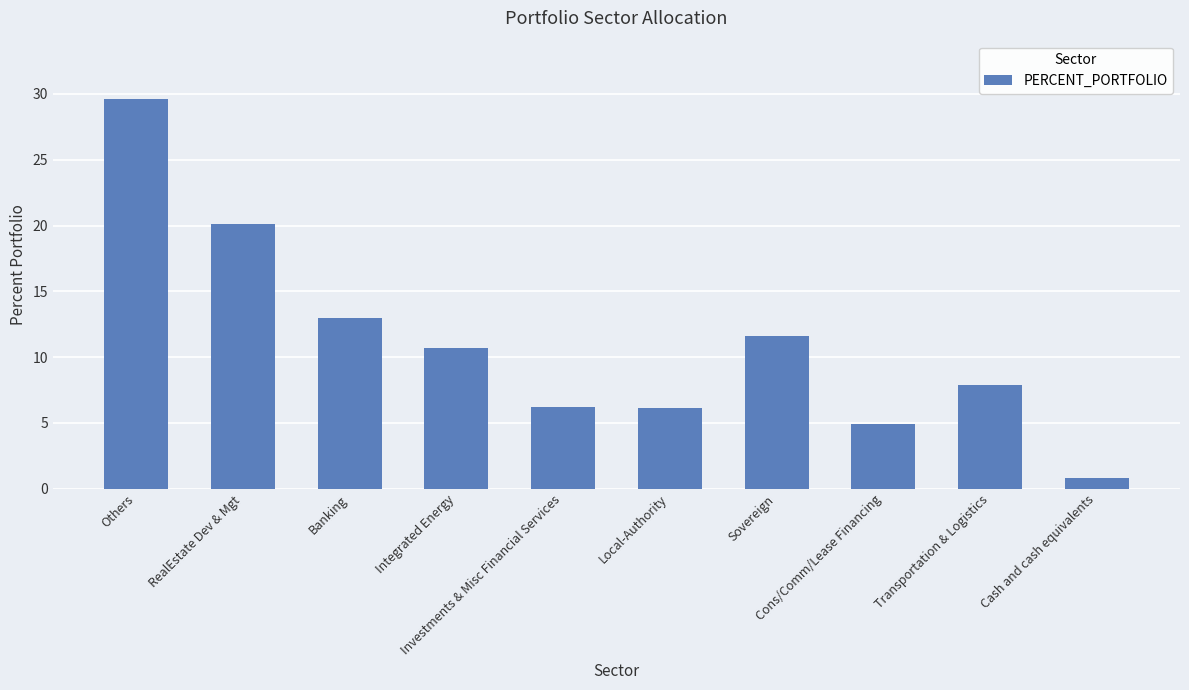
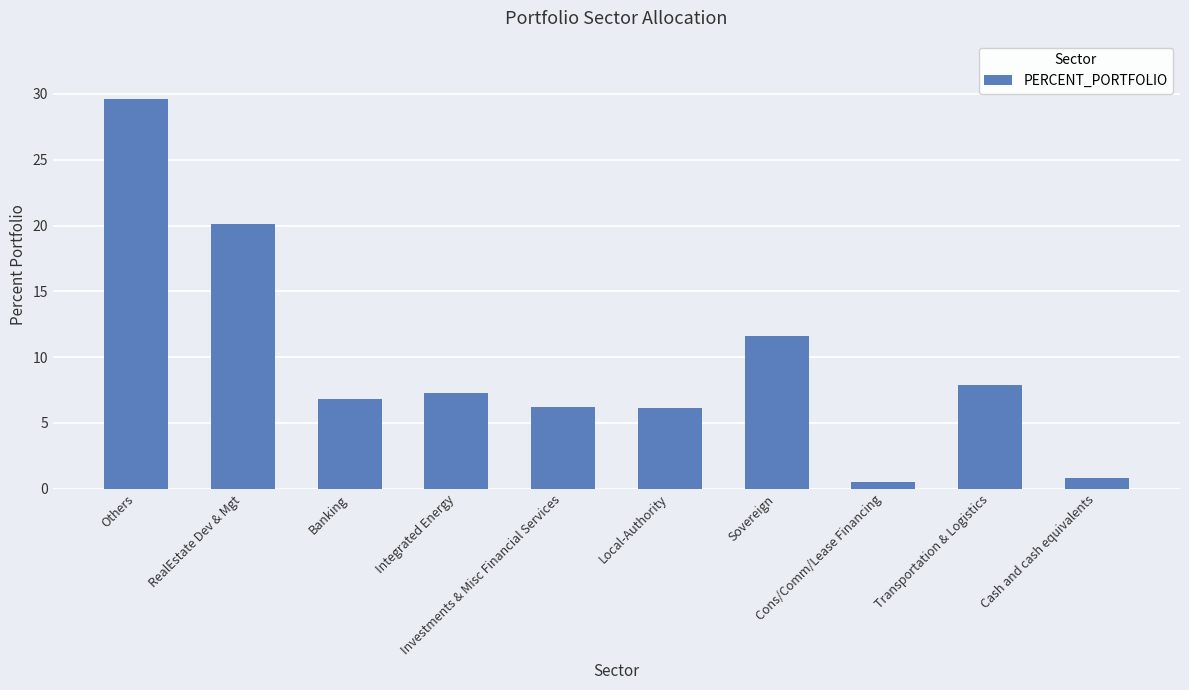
Banking: 13.0 -> 6.8
Integrated Energy: 10.7 -> 7.3
Cons/Comm/Lease Financing: 4.9 -> 0.5
